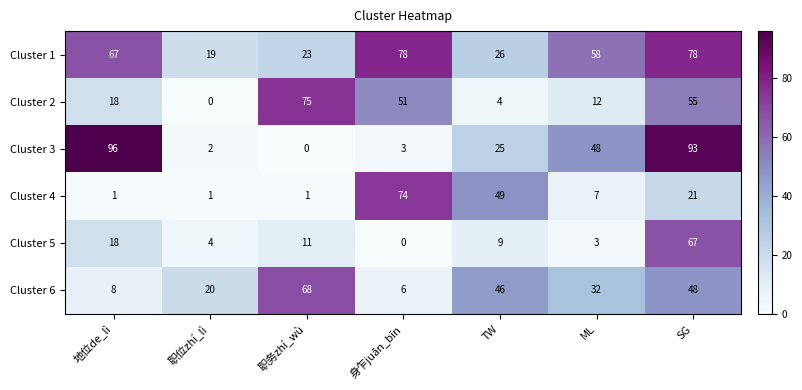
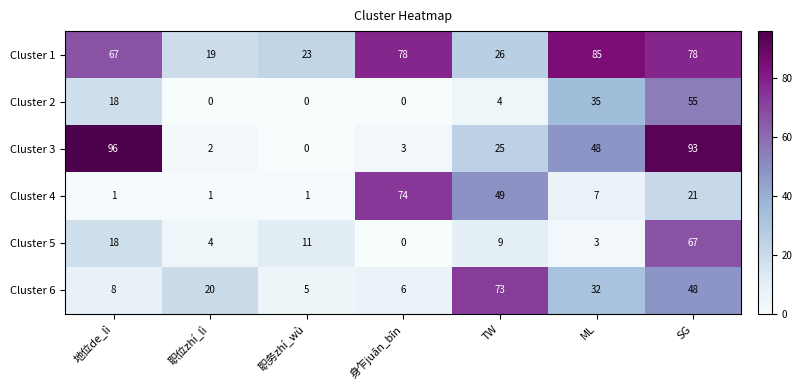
Cluster 1, ML: 58 -> 85
Cluster 2, 职务zhí_wù: 75 -> 0
Cluster 2, 身乍juān_bīn: 51 -> 0
Cluster 2, ML: 12 -> 35
Cluster 6, 职务zhí_wù: 68 -> 5
Cluster 6, TW: 46 -> 73
